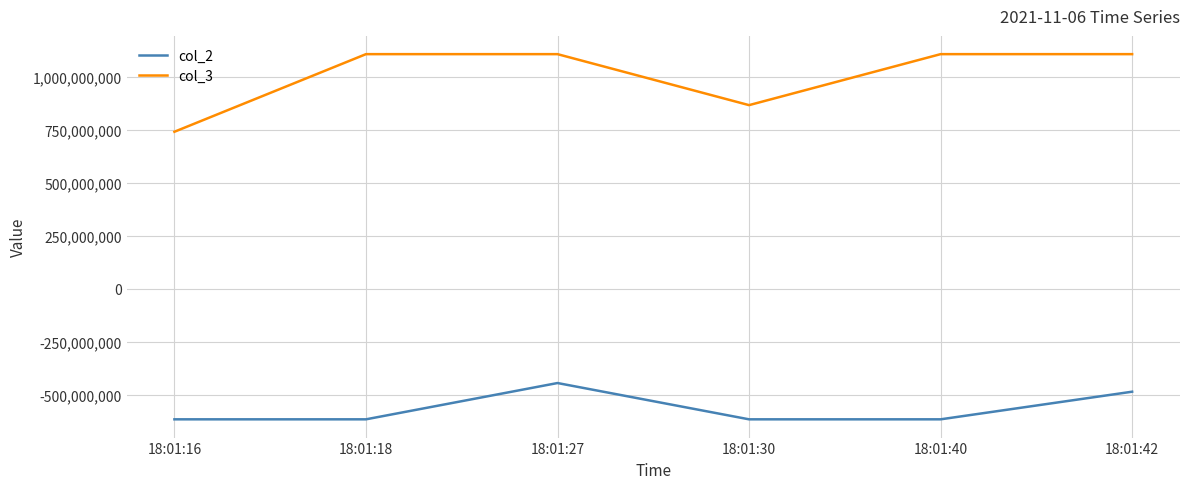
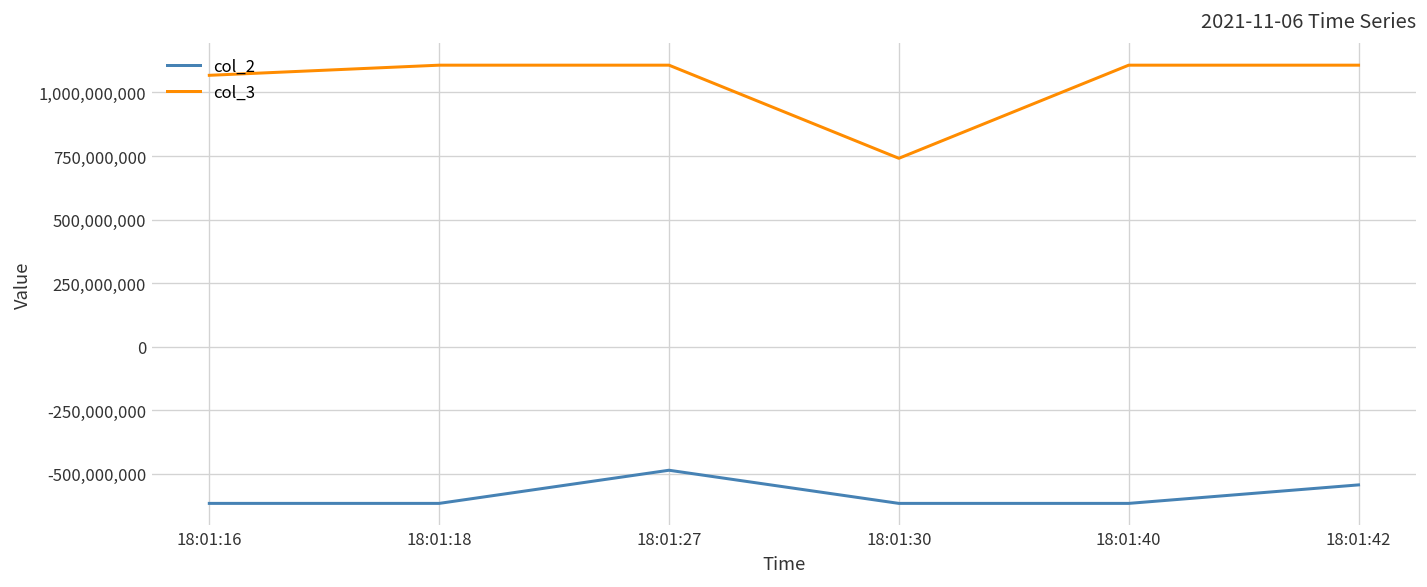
col_3, 18:01:16: 740,000,000 -> 1,070,000,000
col_2, 18:01:27: -440,000,000 -> -490,000,000
col_3, 18:01:30: 870,000,000 -> 740,000,000
col_2, 18:01:42: -490,000,000 -> -540,000,000
